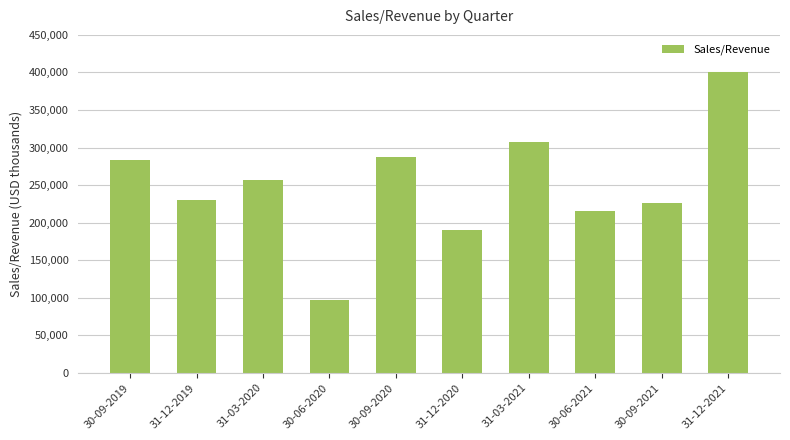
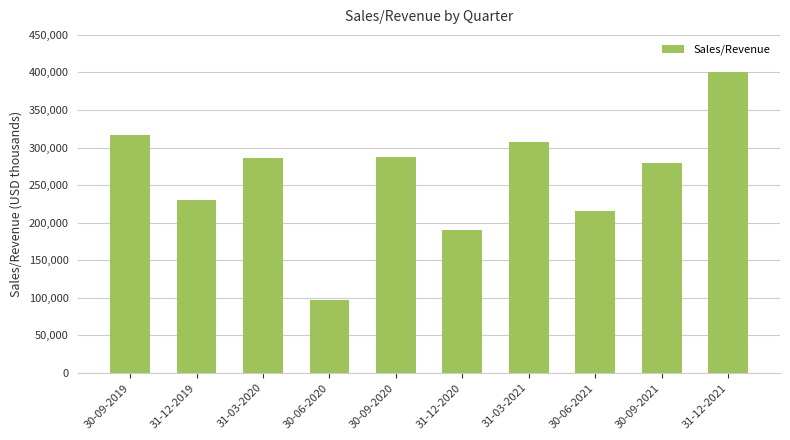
30-09-2019: 280,000 -> 320,000
31-03-2020: 260,000 -> 290,000
30-09-2021: 230,000 -> 280,000
